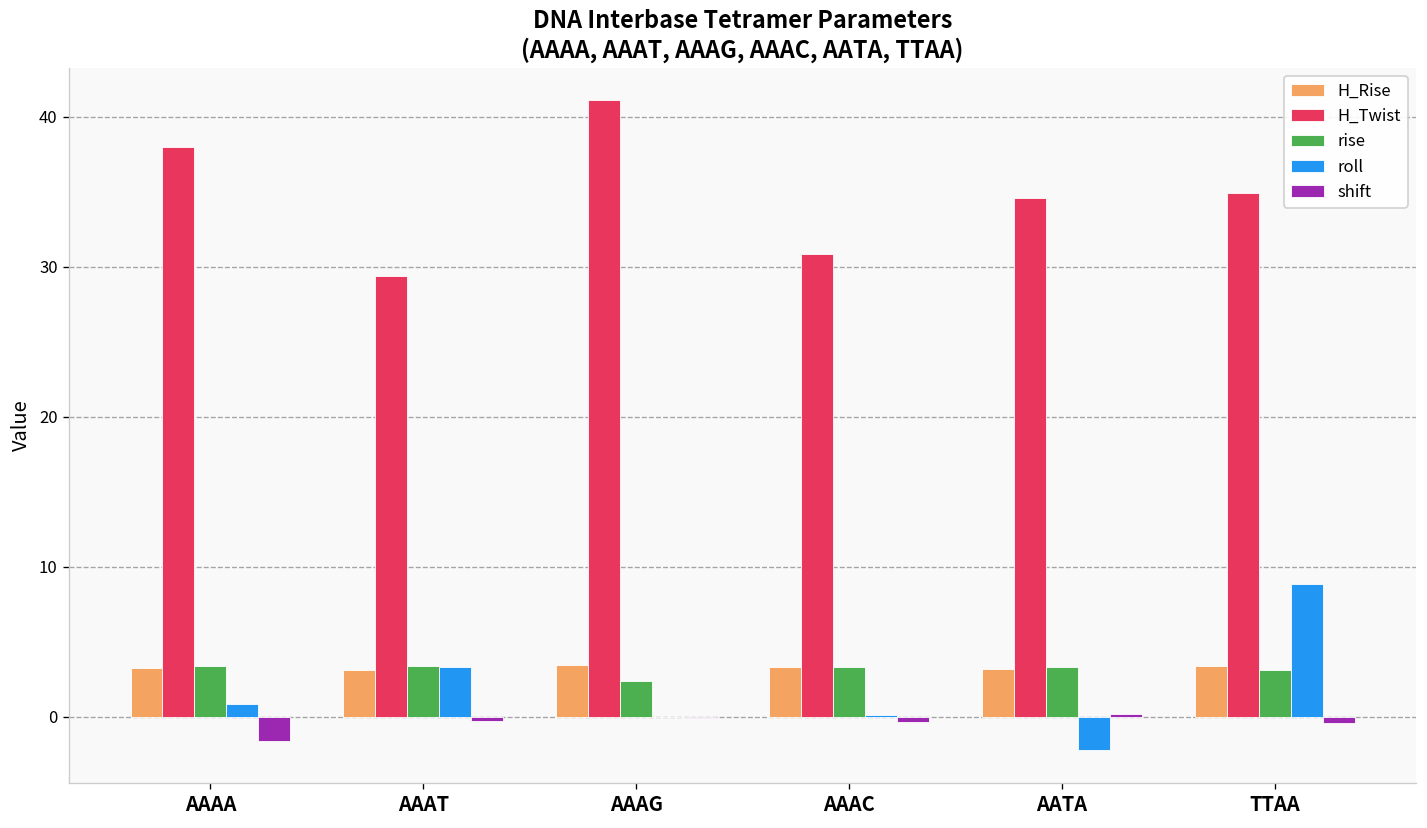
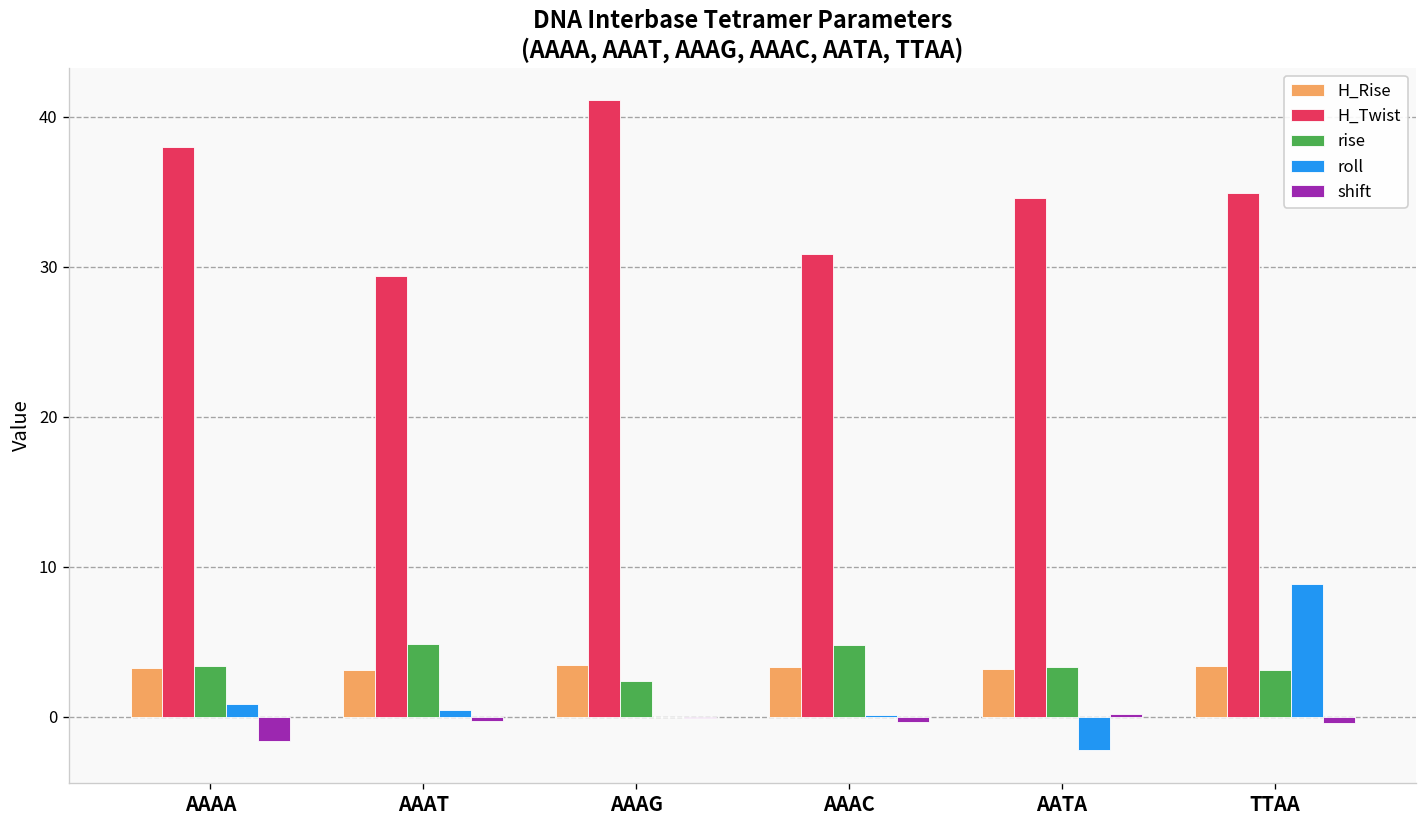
rise, AAAT: 3.4 -> 4.8
roll, AAAT: 3.3 -> 0.4
rise, AAAC: 3.3 -> 4.8
